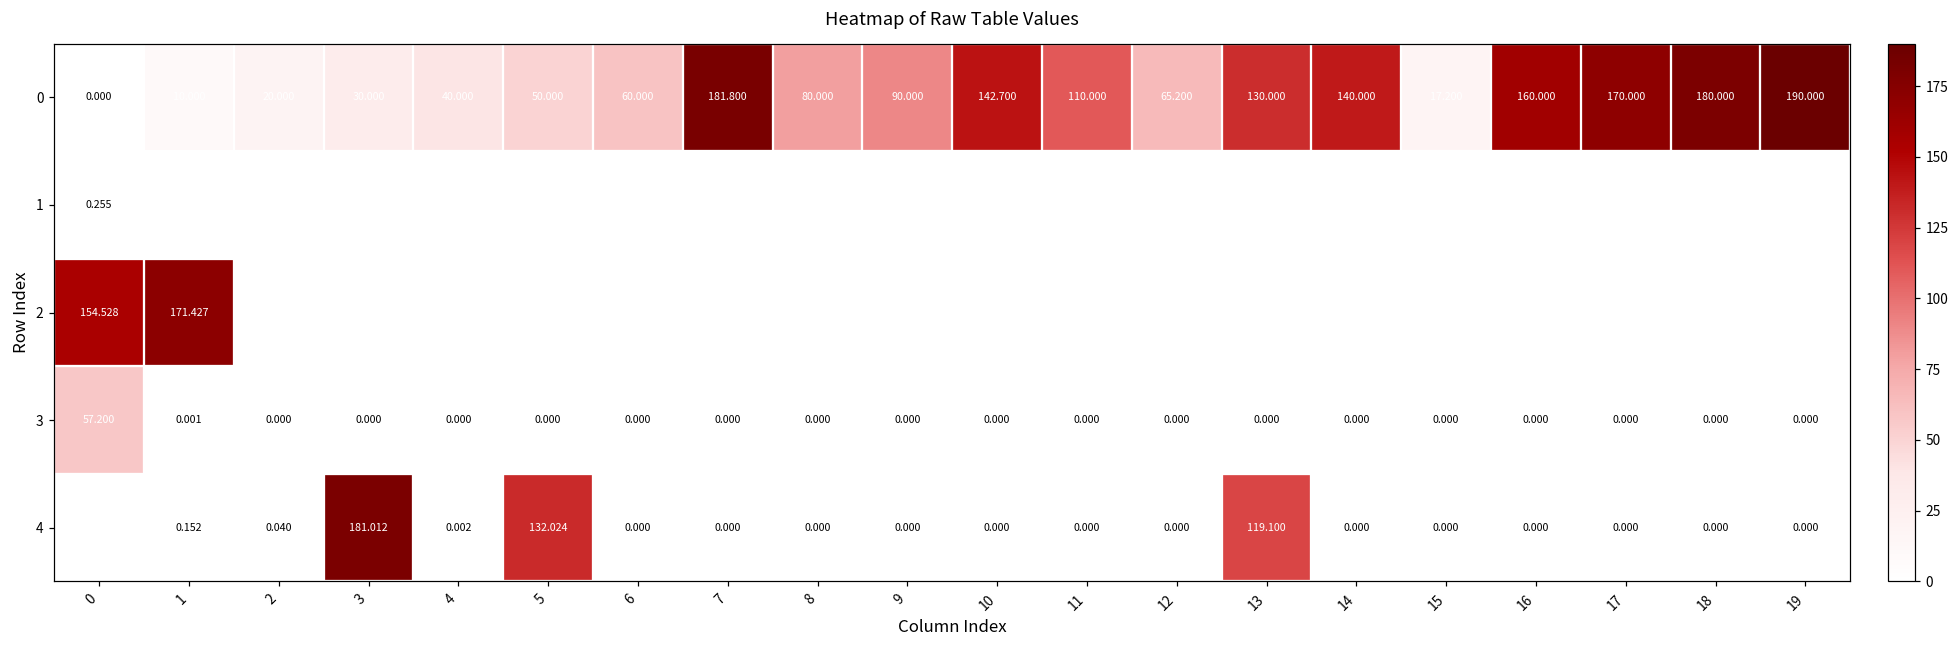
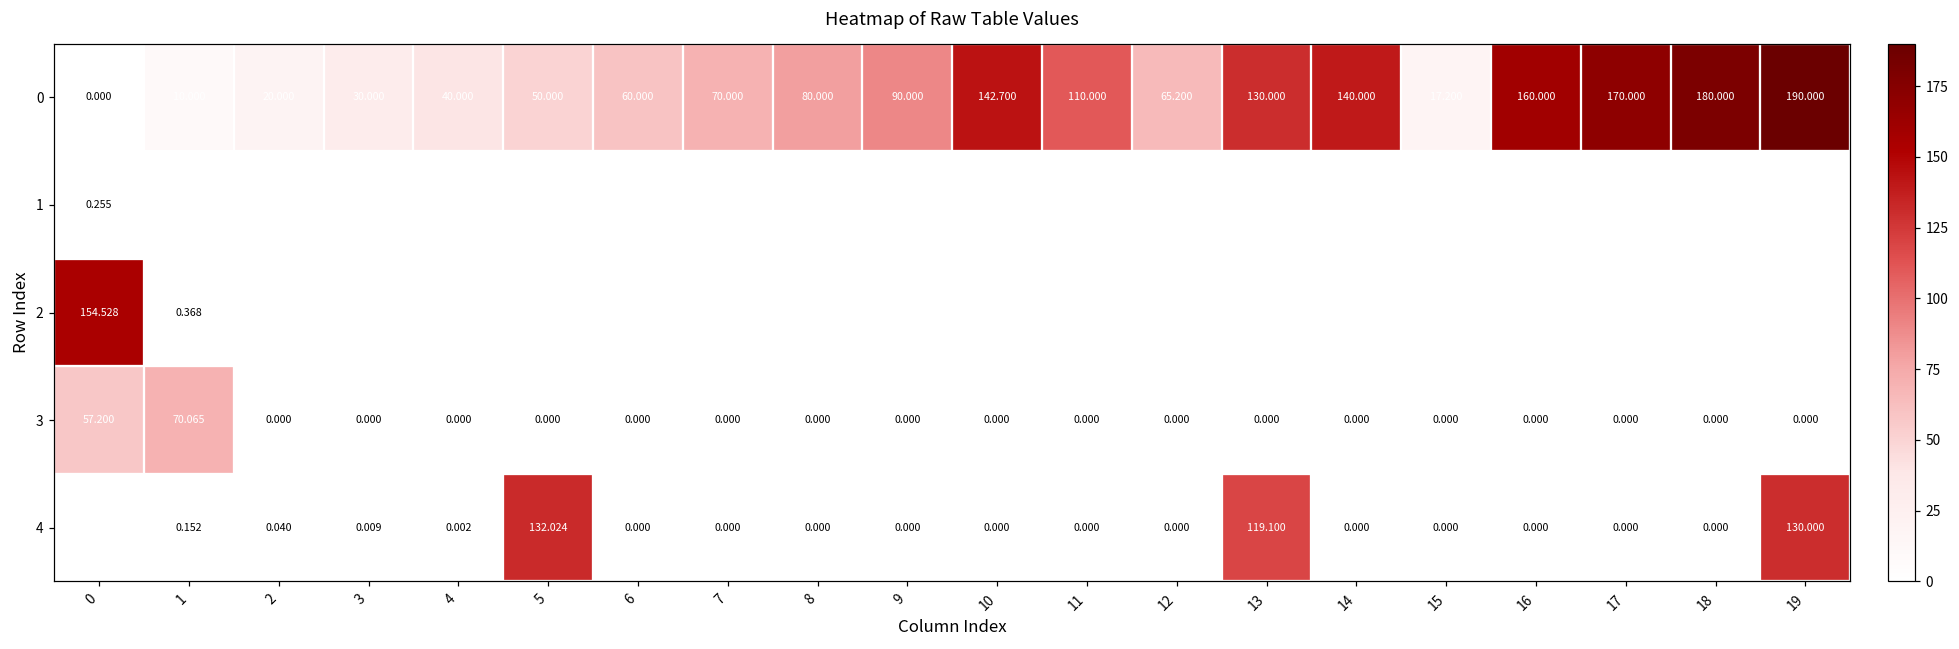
0, 7: 181.800 -> 70.000
2, 1: 171.427 -> 0.368
3, 1: 0.001 -> 70.065
4, 3: 181.012 -> 0.009
4, 19: 0.000 -> 130.000
